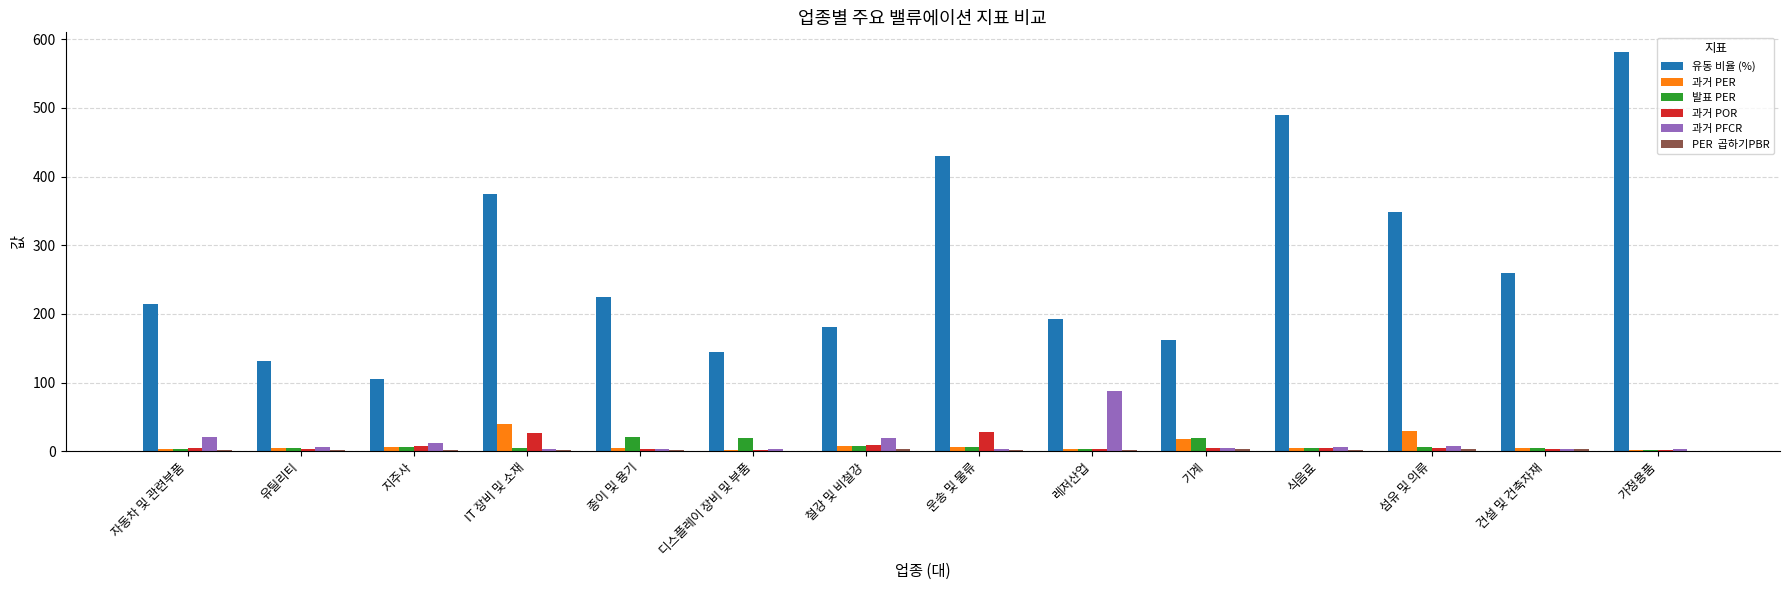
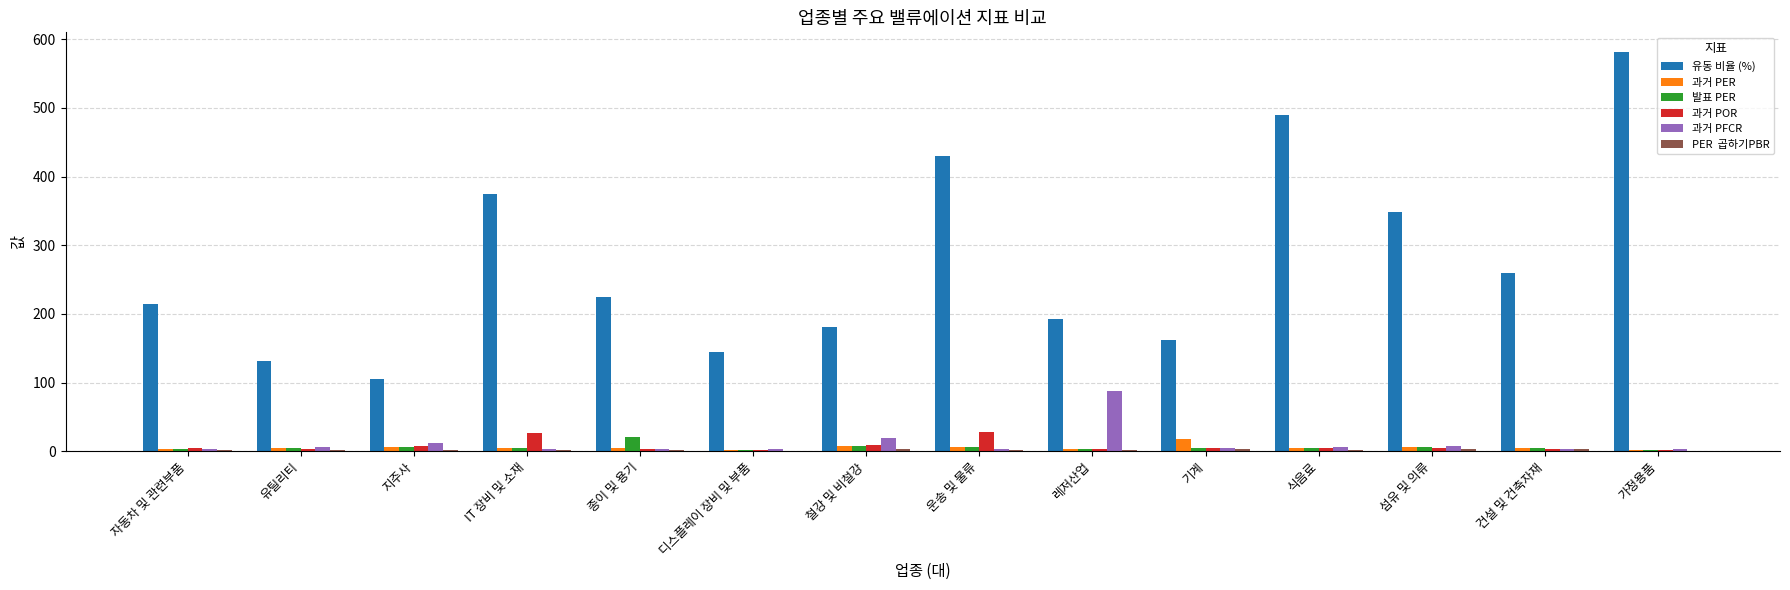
과거 PFCR, 자동차 및 관련부품: 20 -> 0
과거 PER, IT 장비 및 소재: 40 -> 0
발표 PER, 디스플레이 장비 및 부품: 20 -> 0
발표 PER, 기계: 20 -> 10
과거 PER, 섬유 및 의류: 30 -> 10
